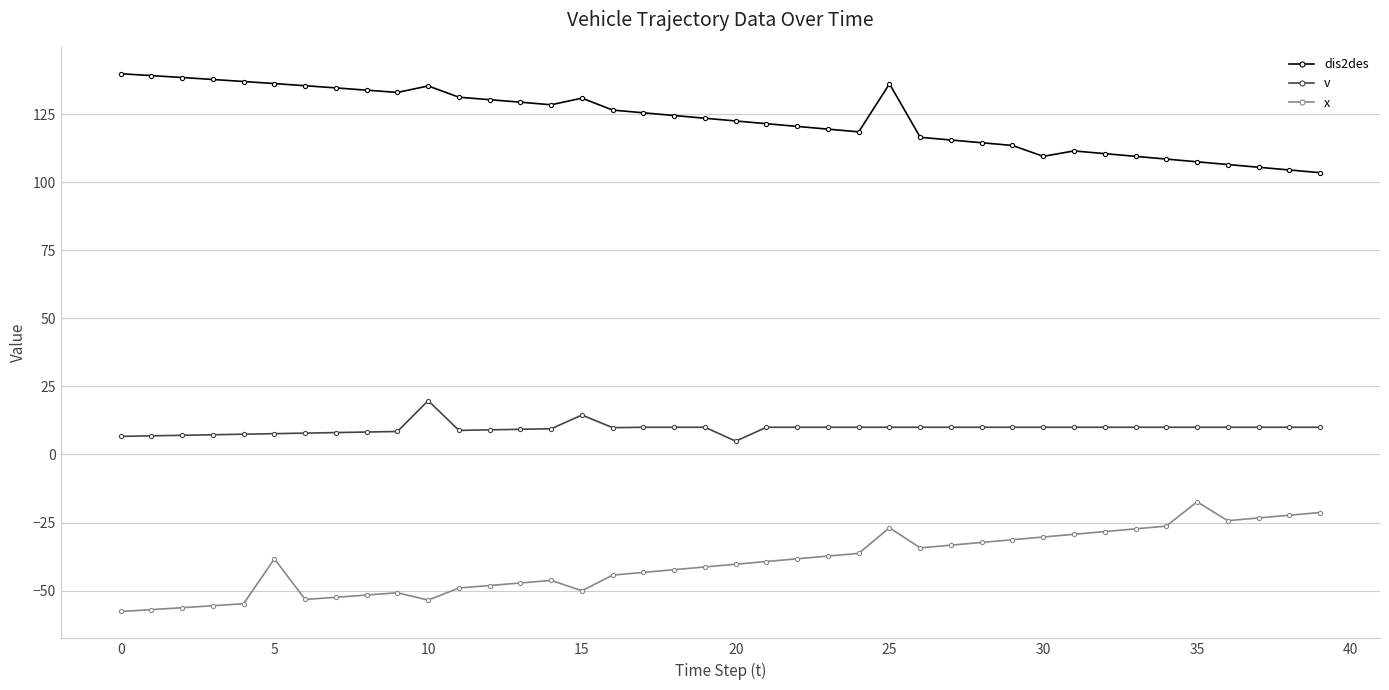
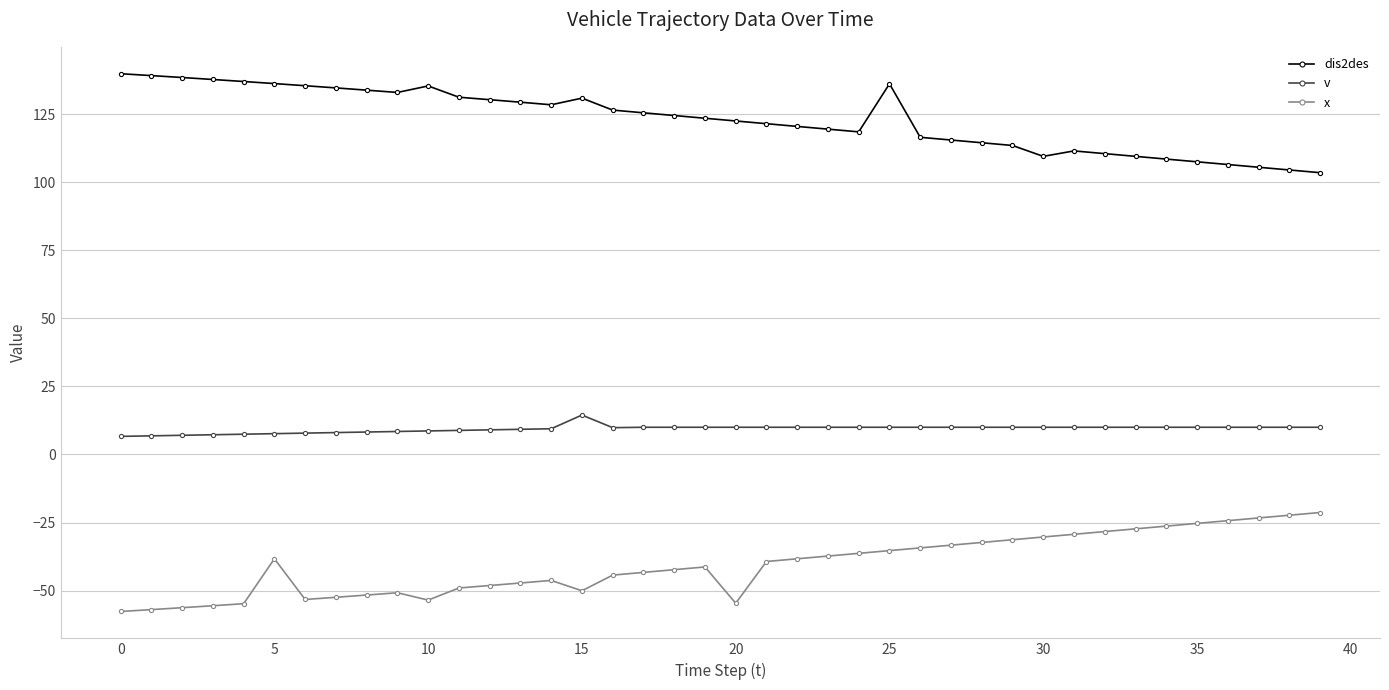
v, 10: 20 -> 9
v, 20: 5 -> 10
x, 20: -40 -> -55
x, 25: -27 -> -35
x, 35: -17 -> -25
